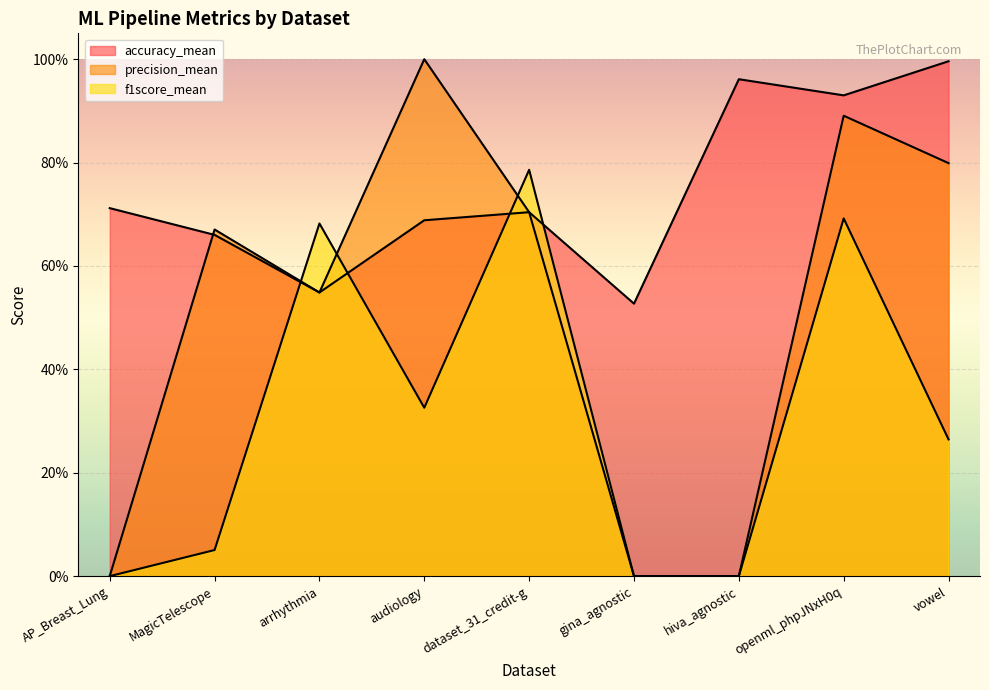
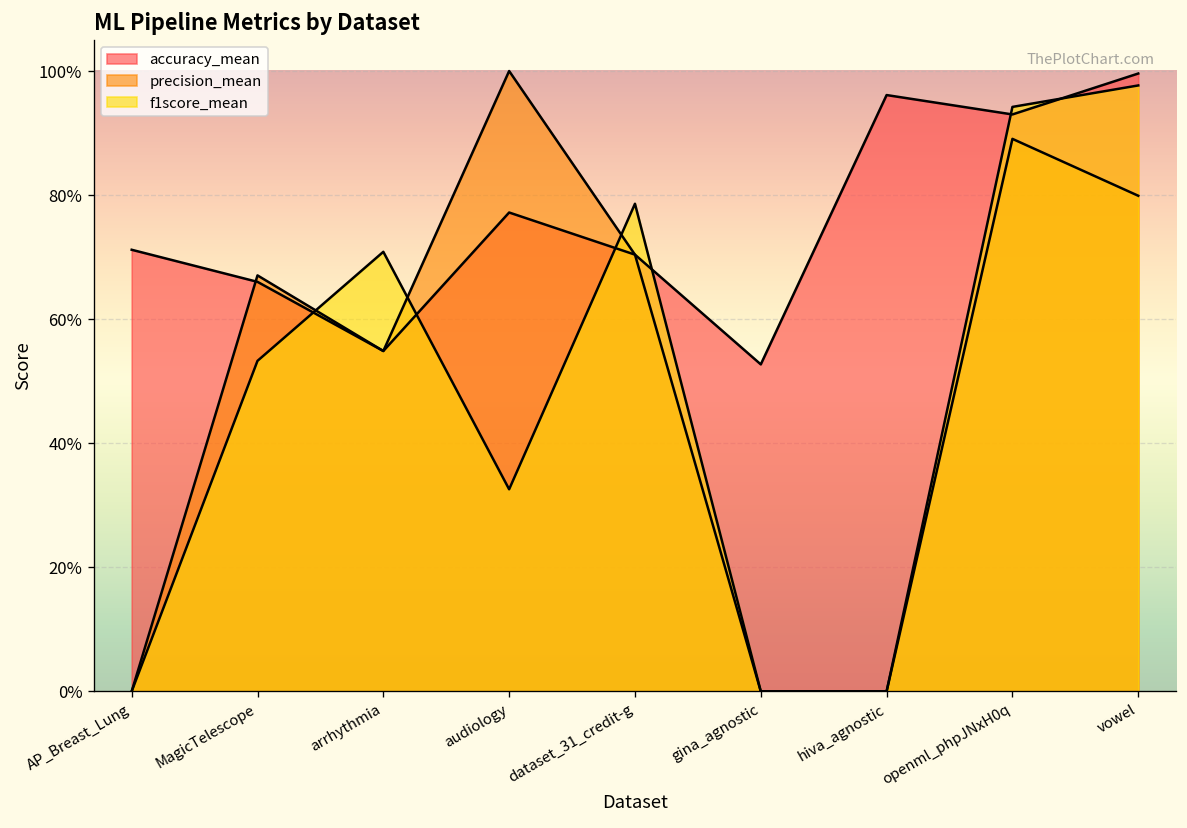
f1score_mean, MagicTelescope: 5% -> 53%
f1score_mean, arrhythmia: 68% -> 71%
accuracy_mean, audiology: 69% -> 77%
f1score_mean, openml_phpJNxH0q: 69% -> 94%
f1score_mean, vowel: 26% -> 98%
